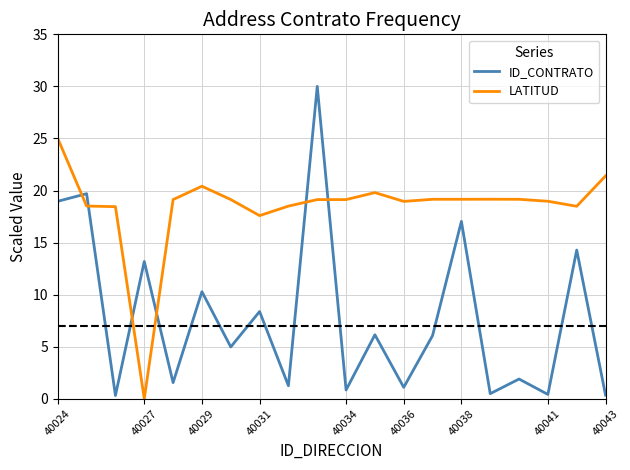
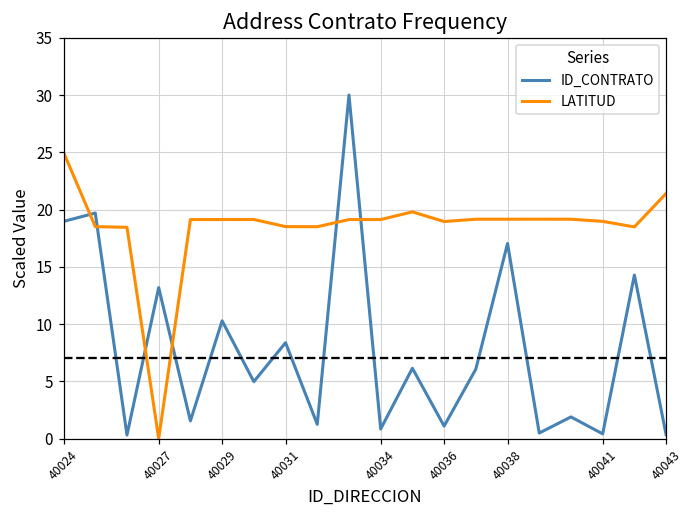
LATITUD, 40029: 20.4 -> 19.1
LATITUD, 40031: 17.6 -> 18.5
